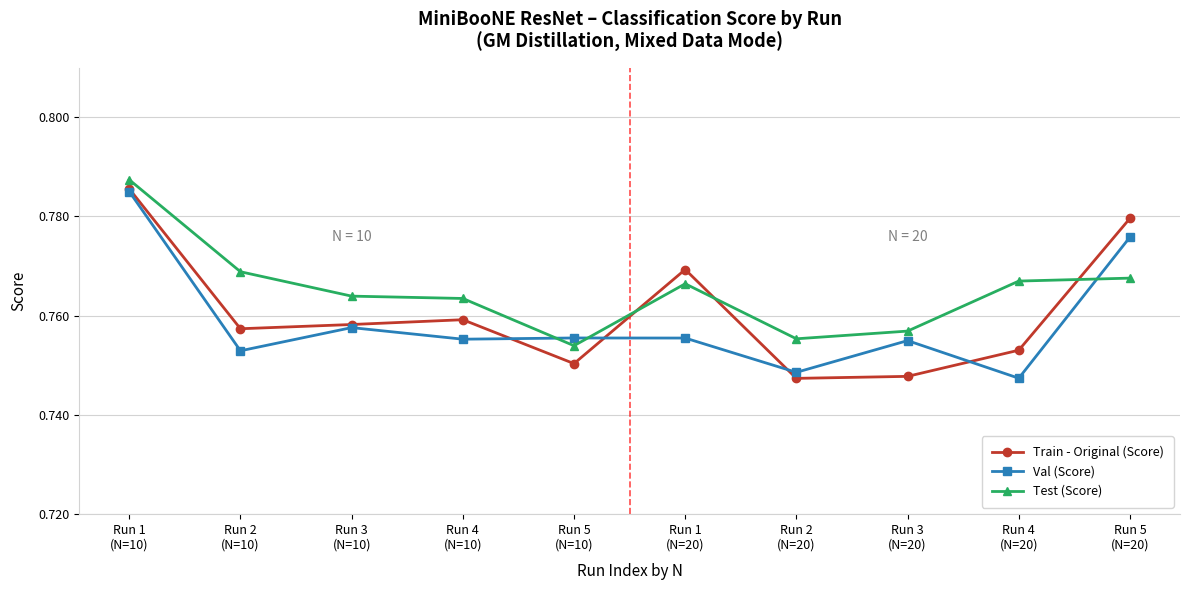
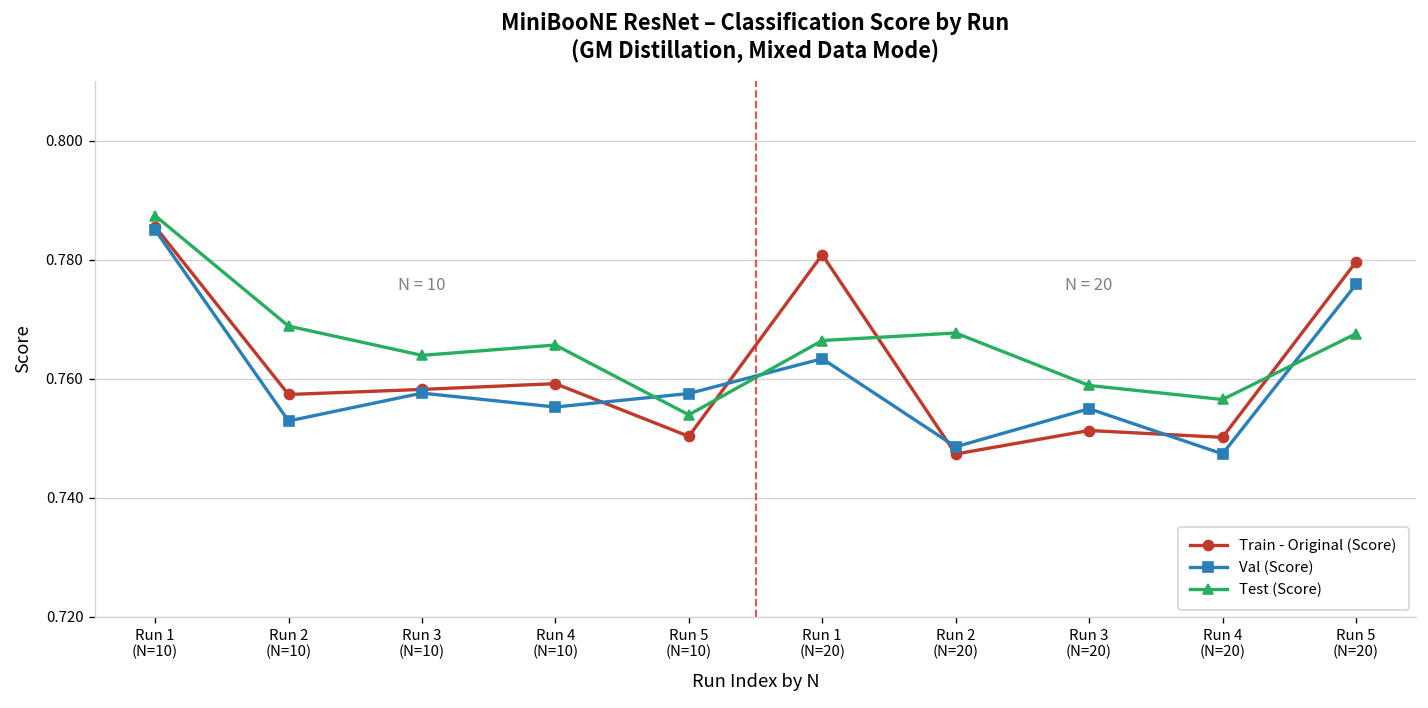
Test (Score), Run 4 (N=10): 0.763 -> 0.766
Val (Score), Run 5 (N=10): 0.756 -> 0.758
Train - Original (Score), Run 1 (N=20): 0.769 -> 0.781
Val (Score), Run 1 (N=20): 0.755 -> 0.763
Test (Score), Run 2 (N=20): 0.755 -> 0.768
Train - Original (Score), Run 3 (N=20): 0.748 -> 0.751
Test (Score), Run 3 (N=20): 0.757 -> 0.759
Train - Original (Score), Run 4 (N=20): 0.753 -> 0.750
Test (Score), Run 4 (N=20): 0.767 -> 0.757
